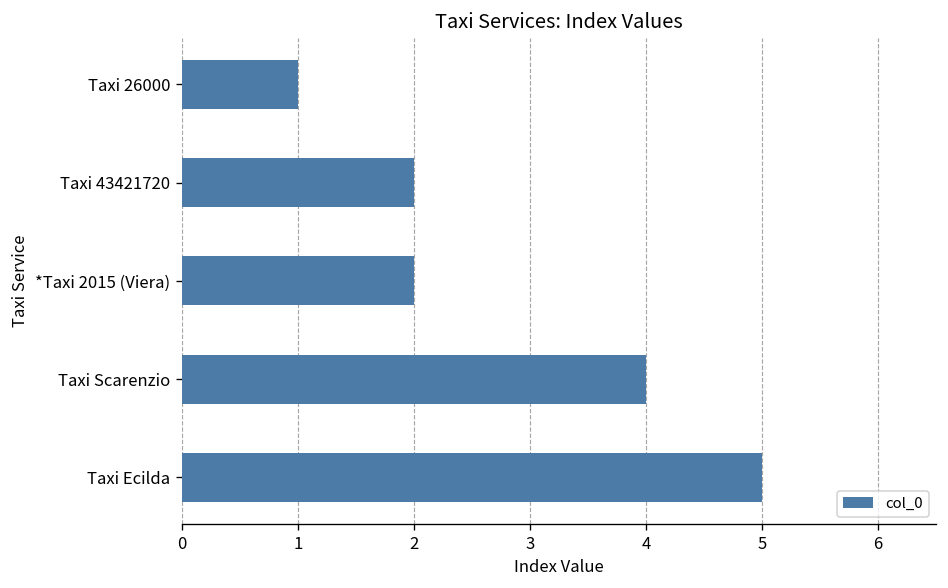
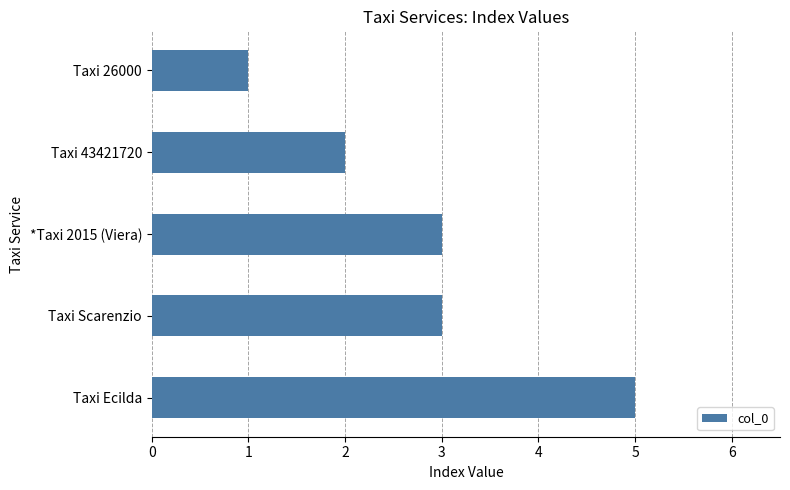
*Taxi 2015 (Viera): 2 -> 3
Taxi Scarenzio: 4 -> 3
